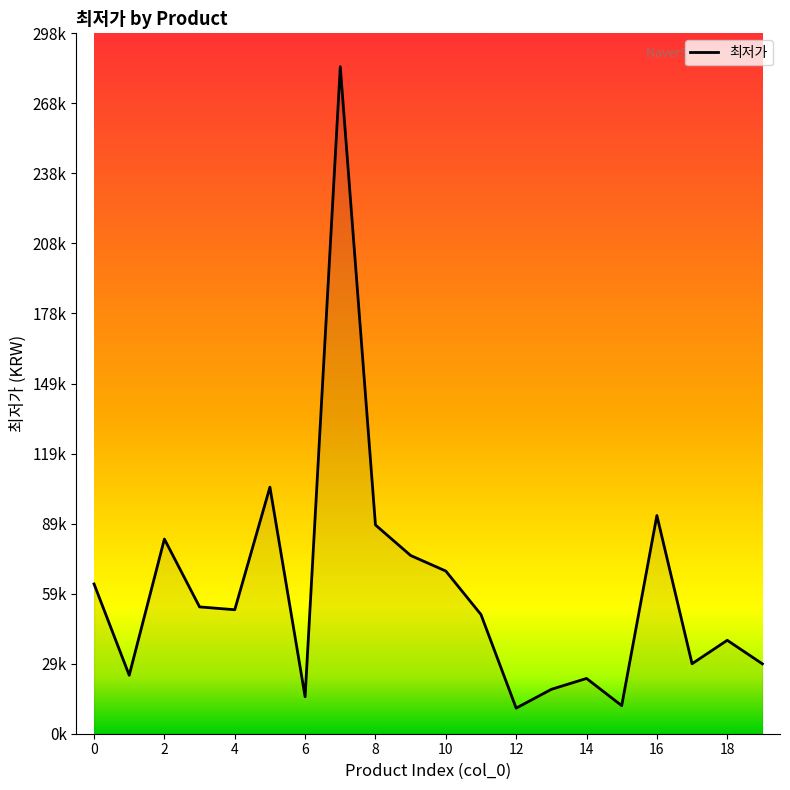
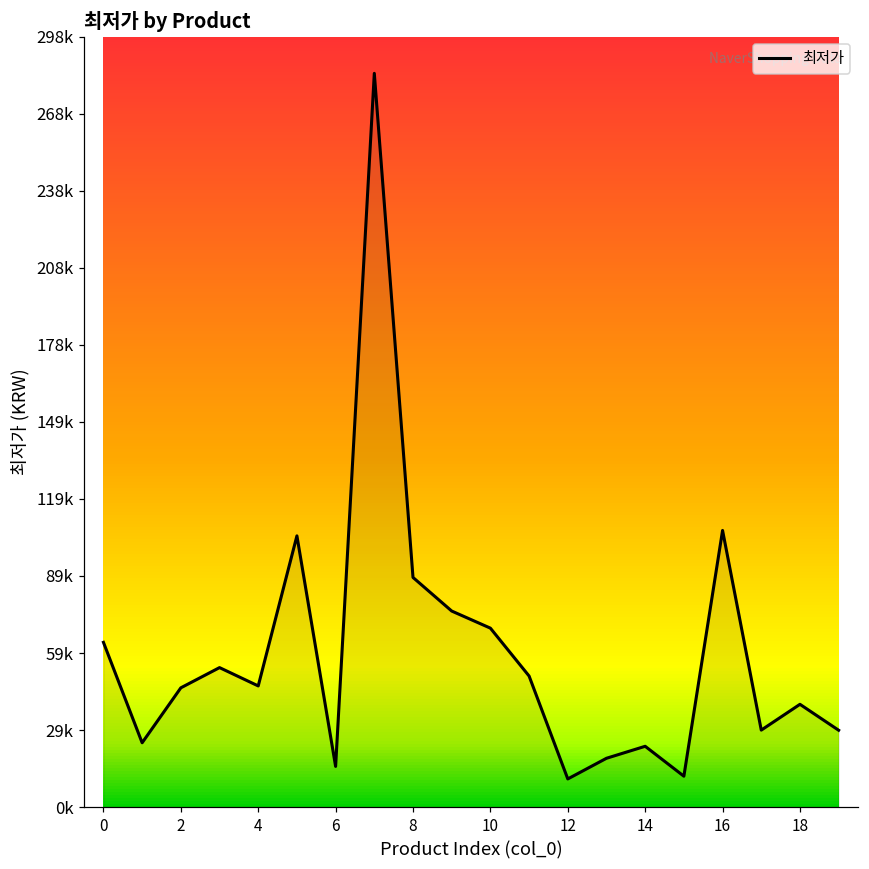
2: 83000 -> 46000
4: 53000 -> 47000
16: 93000 -> 107000
